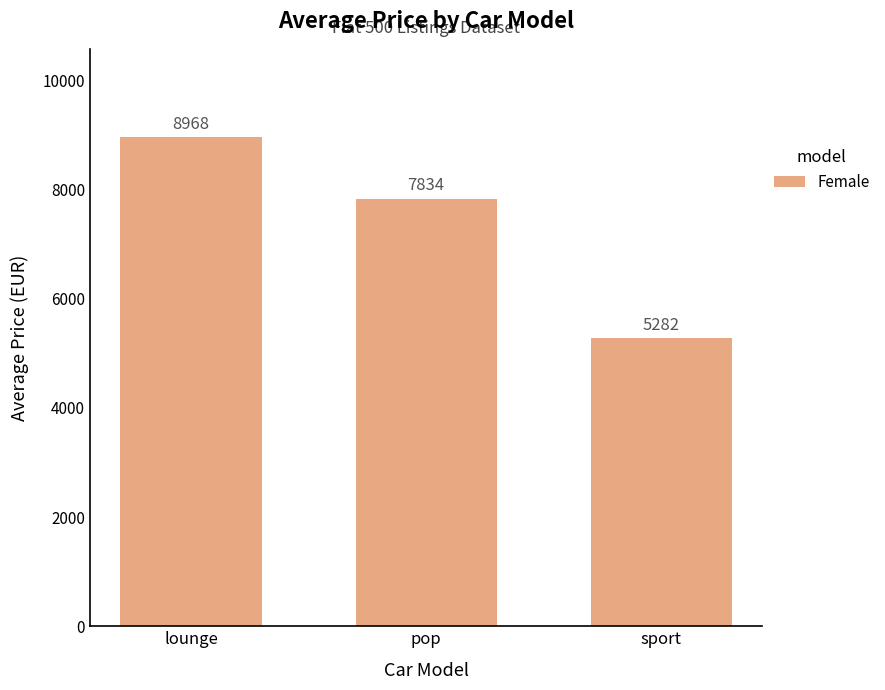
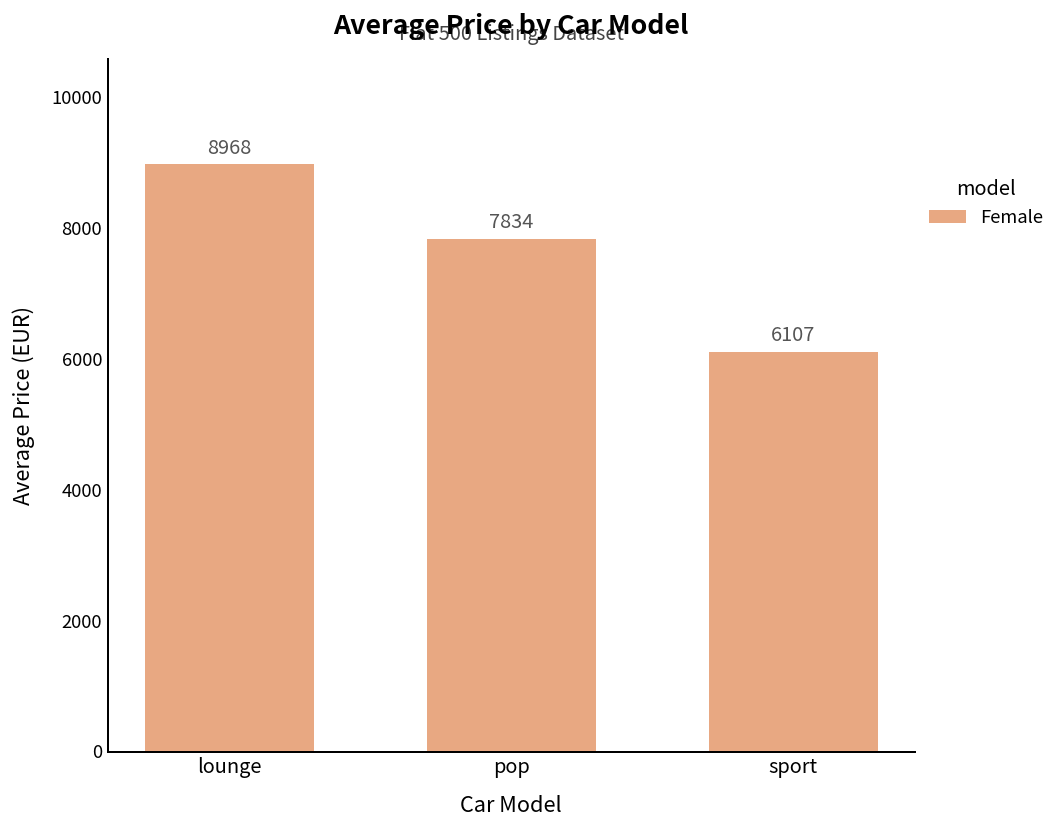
sport: 5282 -> 6107
